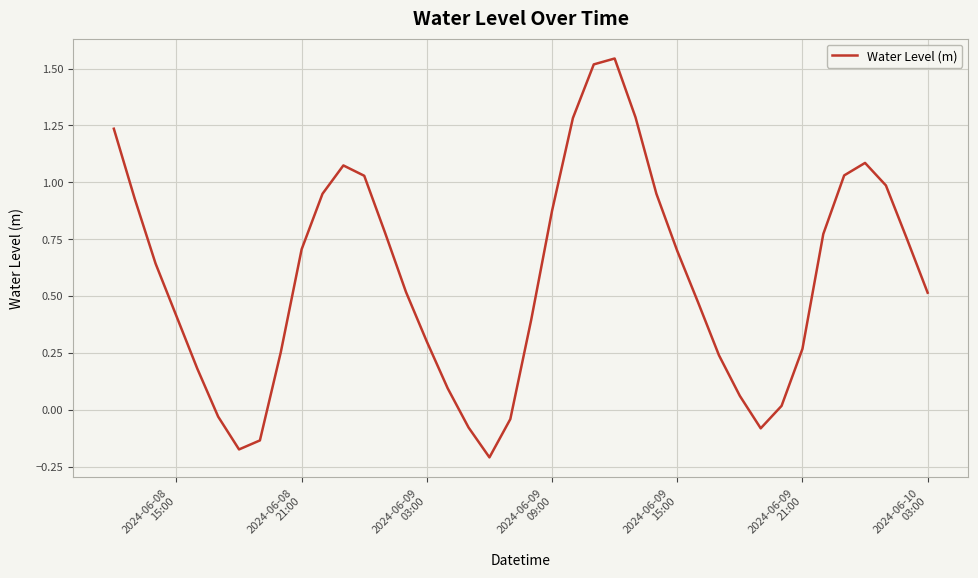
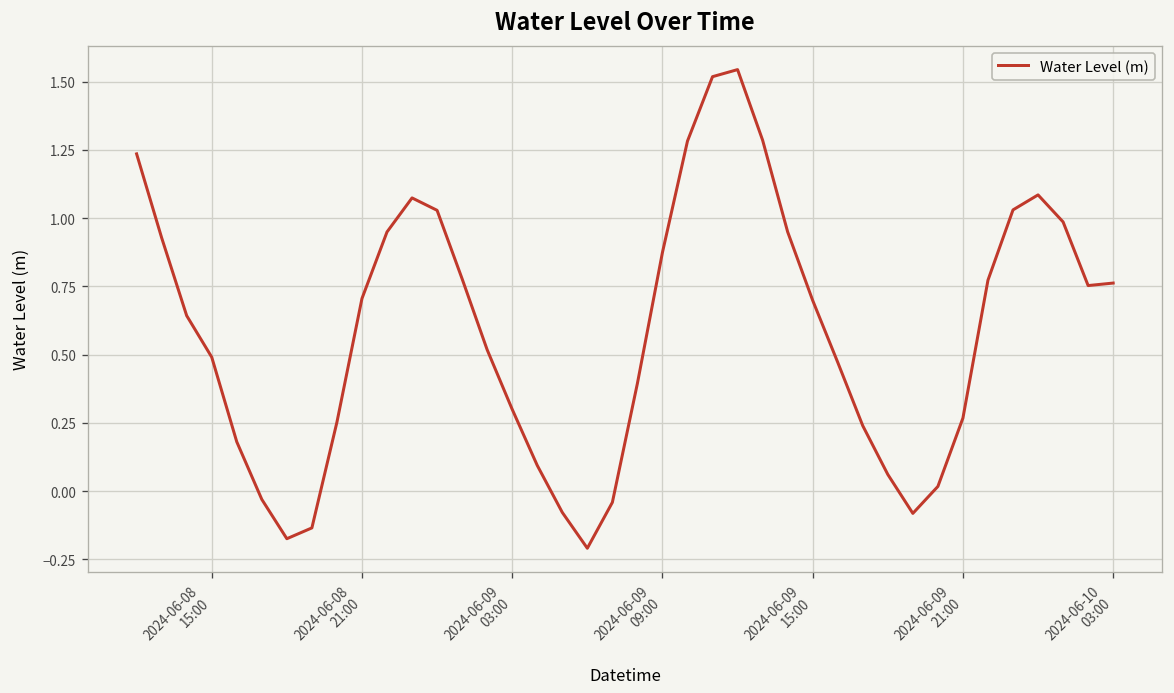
2024-06-08 15:00: 0.41 -> 0.49
2024-06-10 03:00: 0.51 -> 0.76
